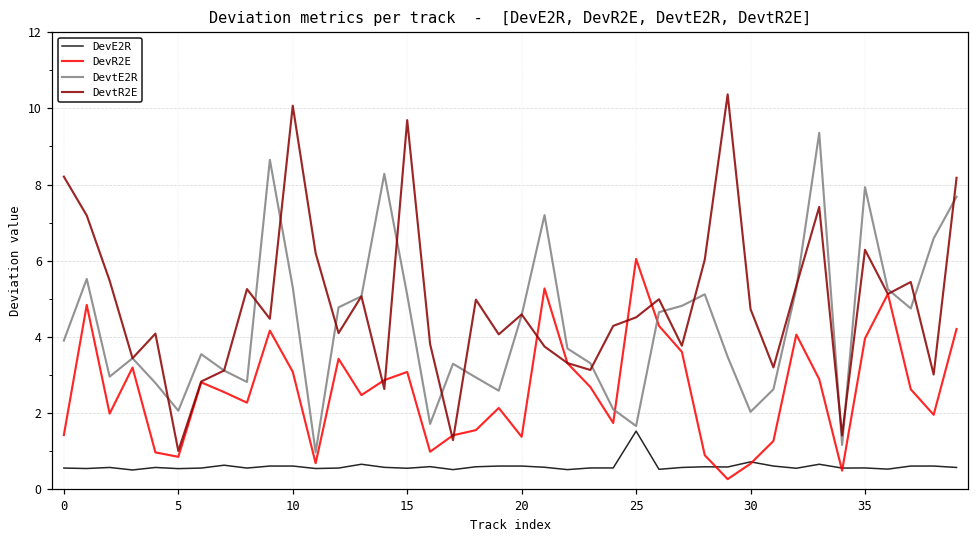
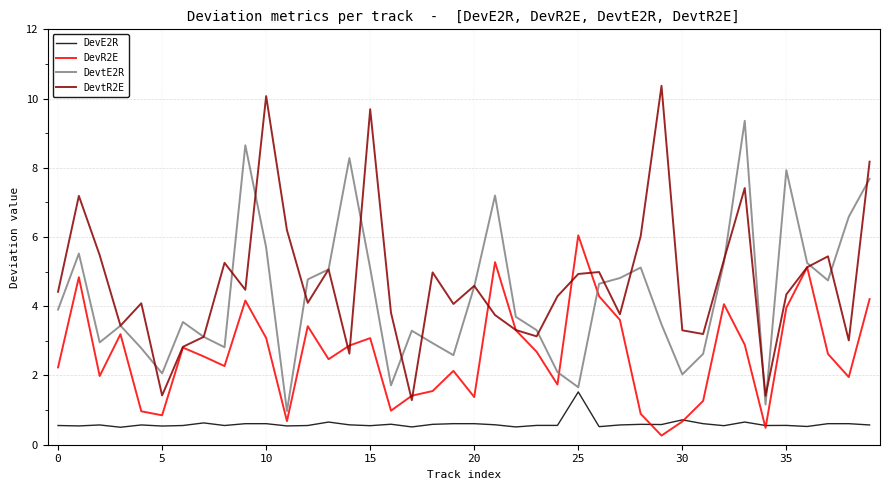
DevR2E, 0: 1.4 -> 2.2
DevtR2E, 0: 8.2 -> 4.4
DevtR2E, 5: 1.0 -> 1.4
DevtE2R, 10: 5.3 -> 5.7
DevtR2E, 25: 4.5 -> 4.9
DevtR2E, 30: 4.7 -> 3.3
DevtR2E, 35: 6.3 -> 4.3
